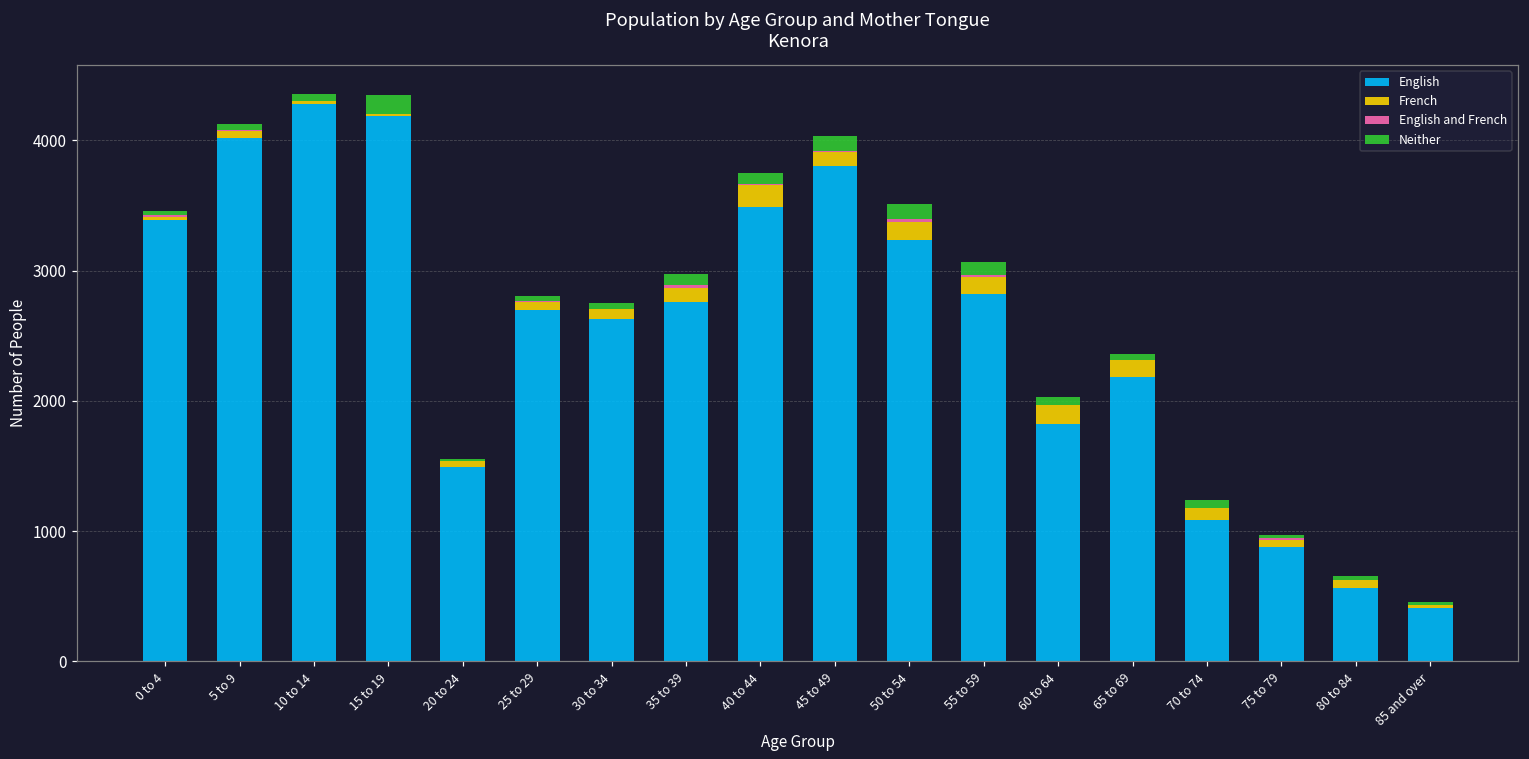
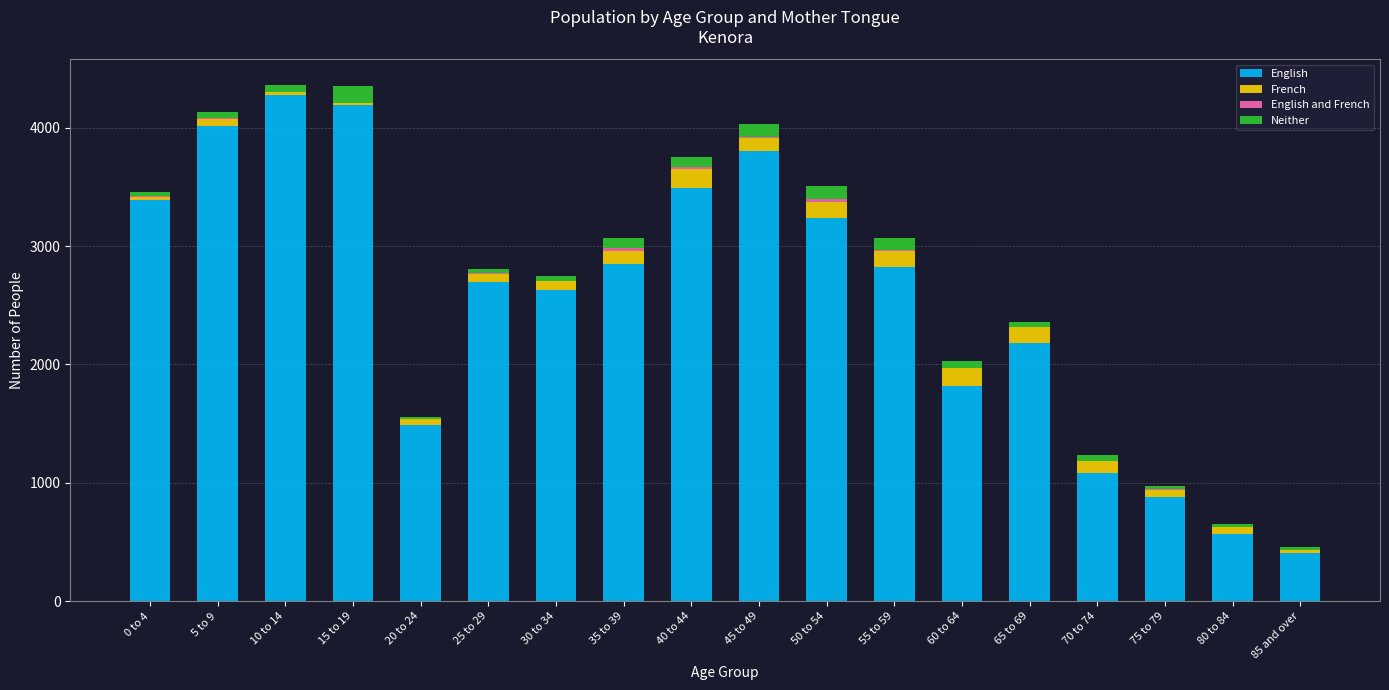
English, 35 to 39: 2760 -> 2850
